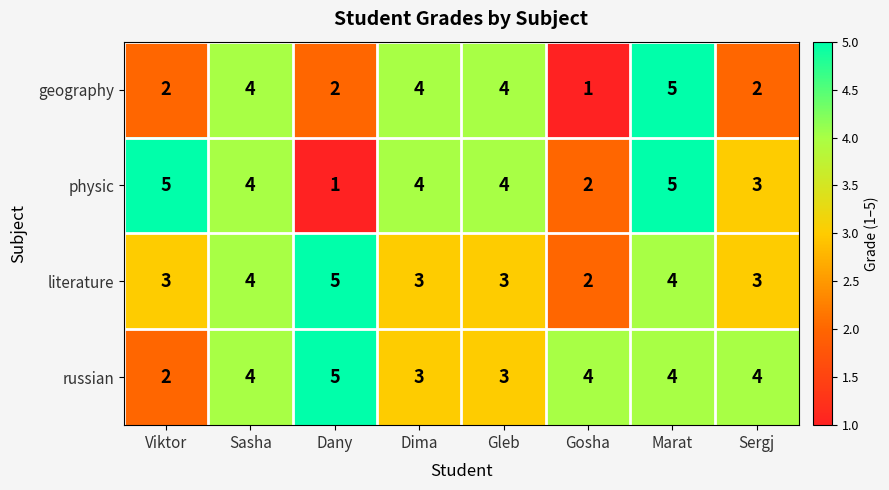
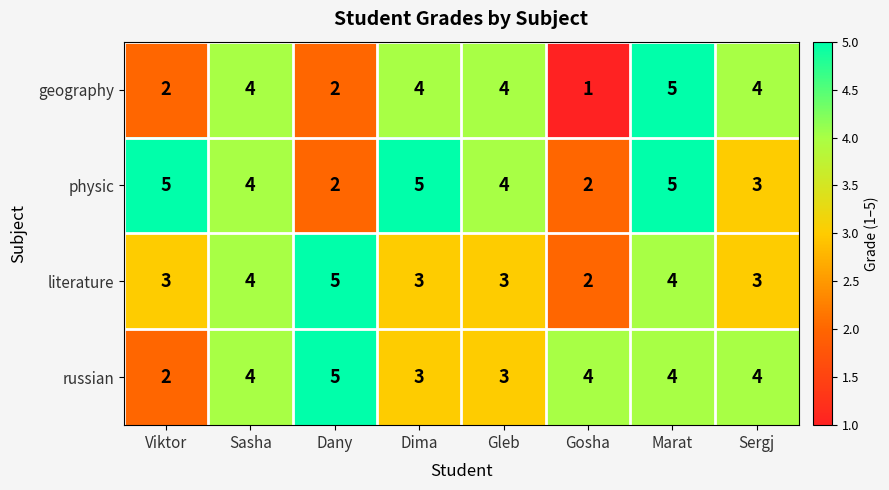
geography, Sergj: 2 -> 4
physic, Dany: 1 -> 2
physic, Dima: 4 -> 5
